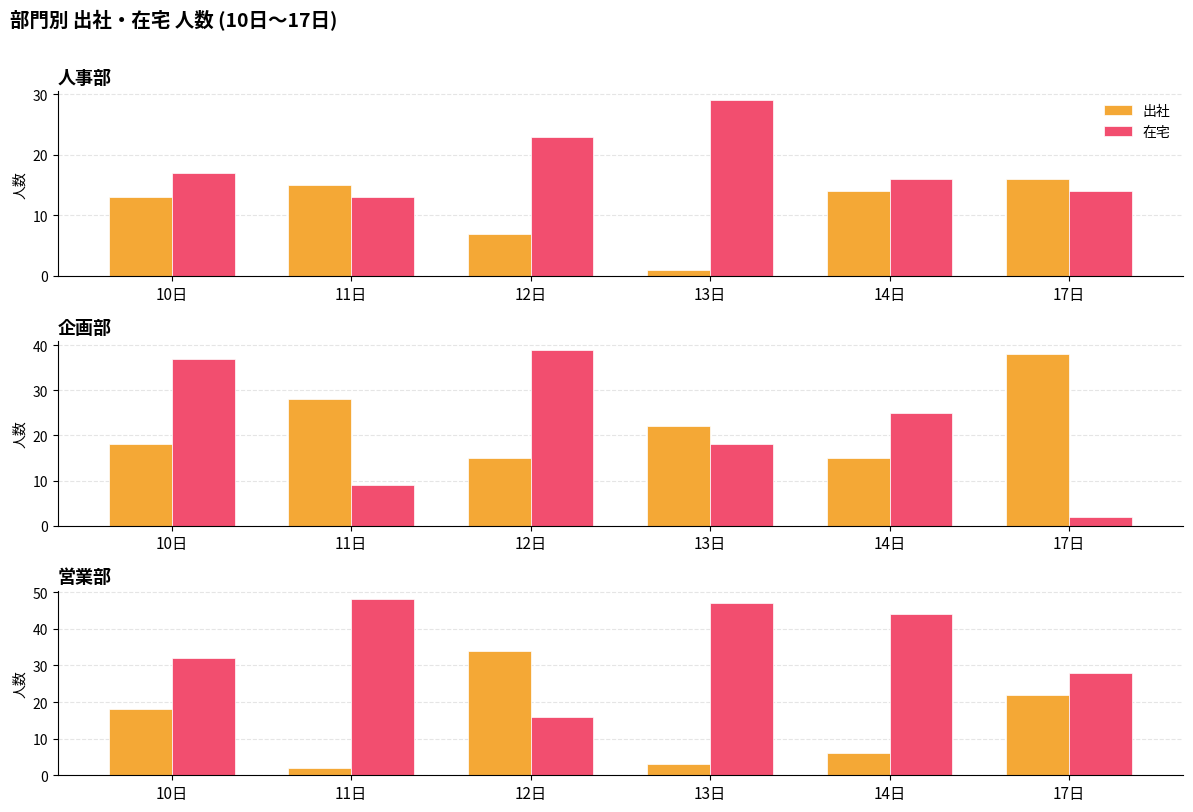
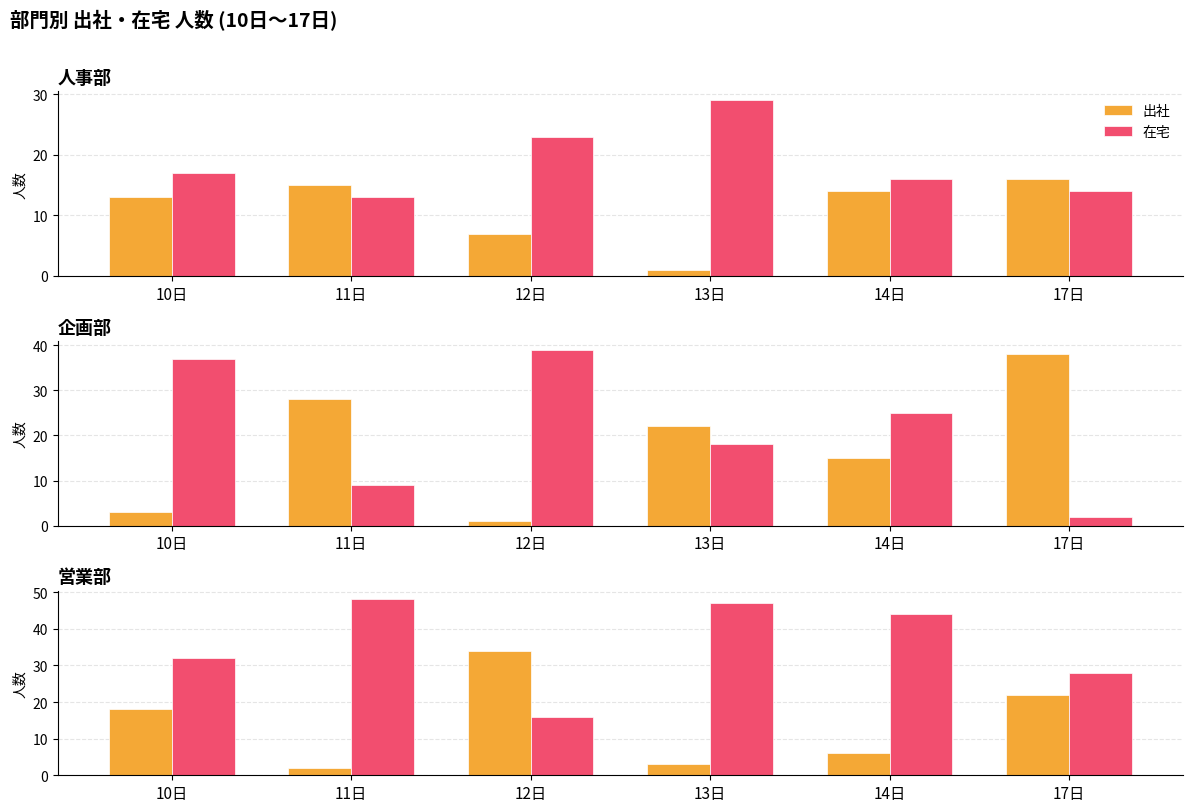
企画部, 出社, 10日: 18 -> 3
企画部, 出社, 12日: 15 -> 1
